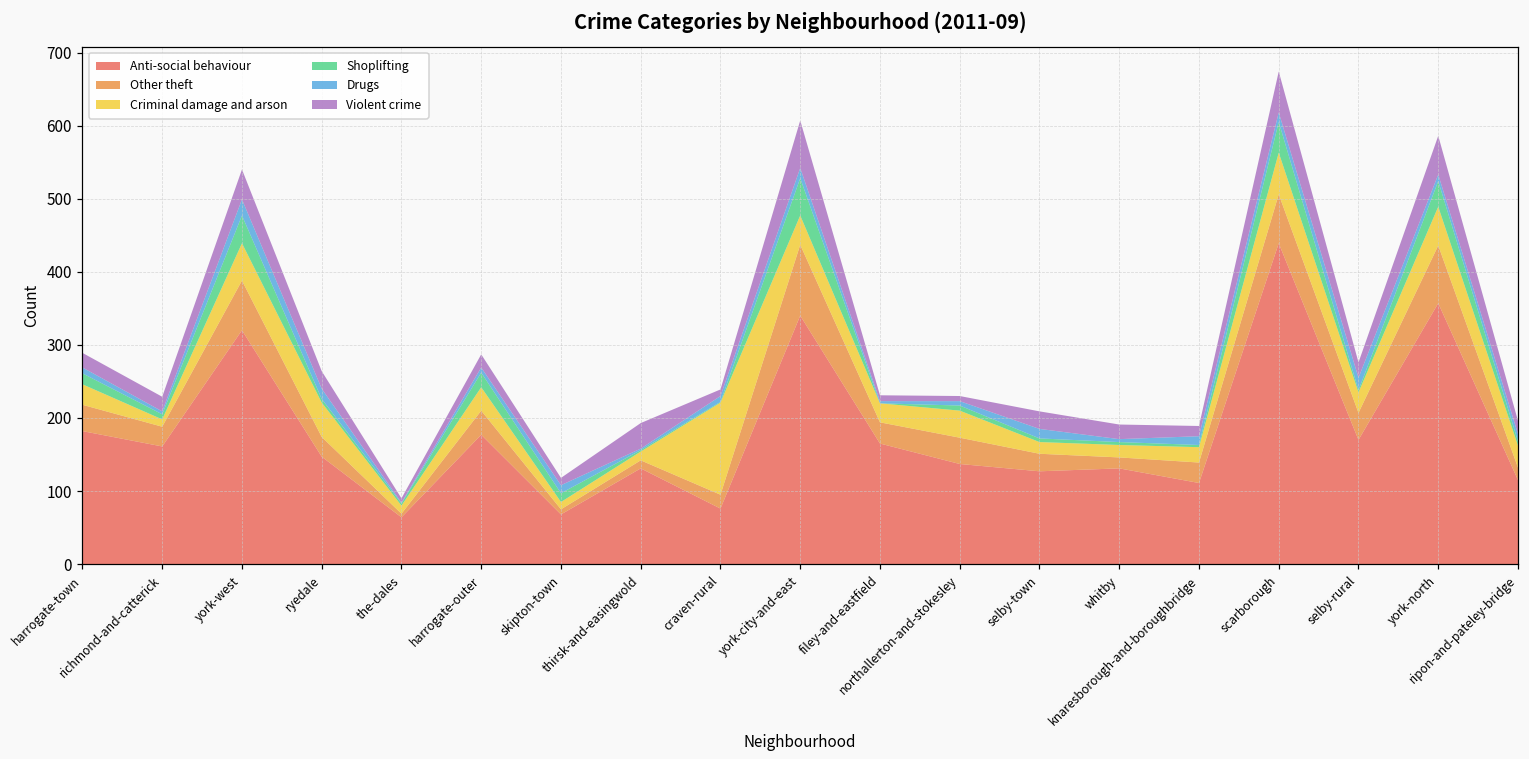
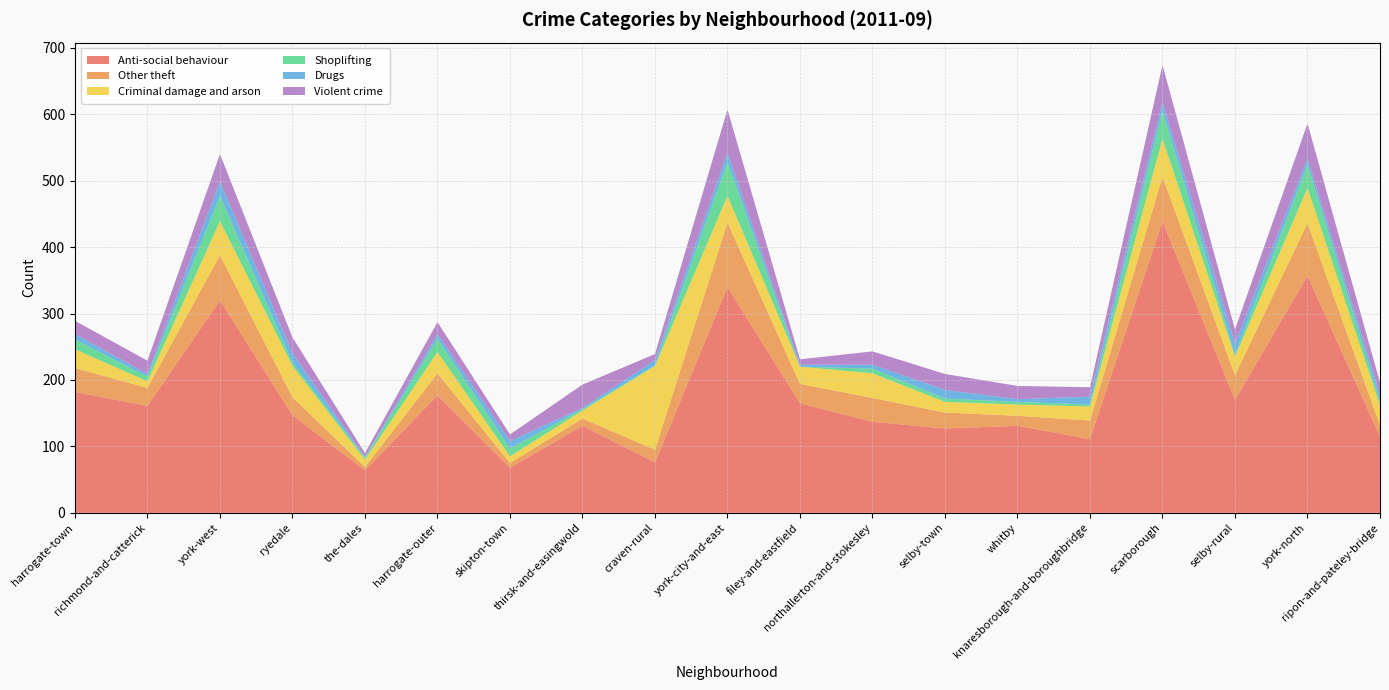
Violent crime, northallerton-and-stokesley: 10 -> 20
